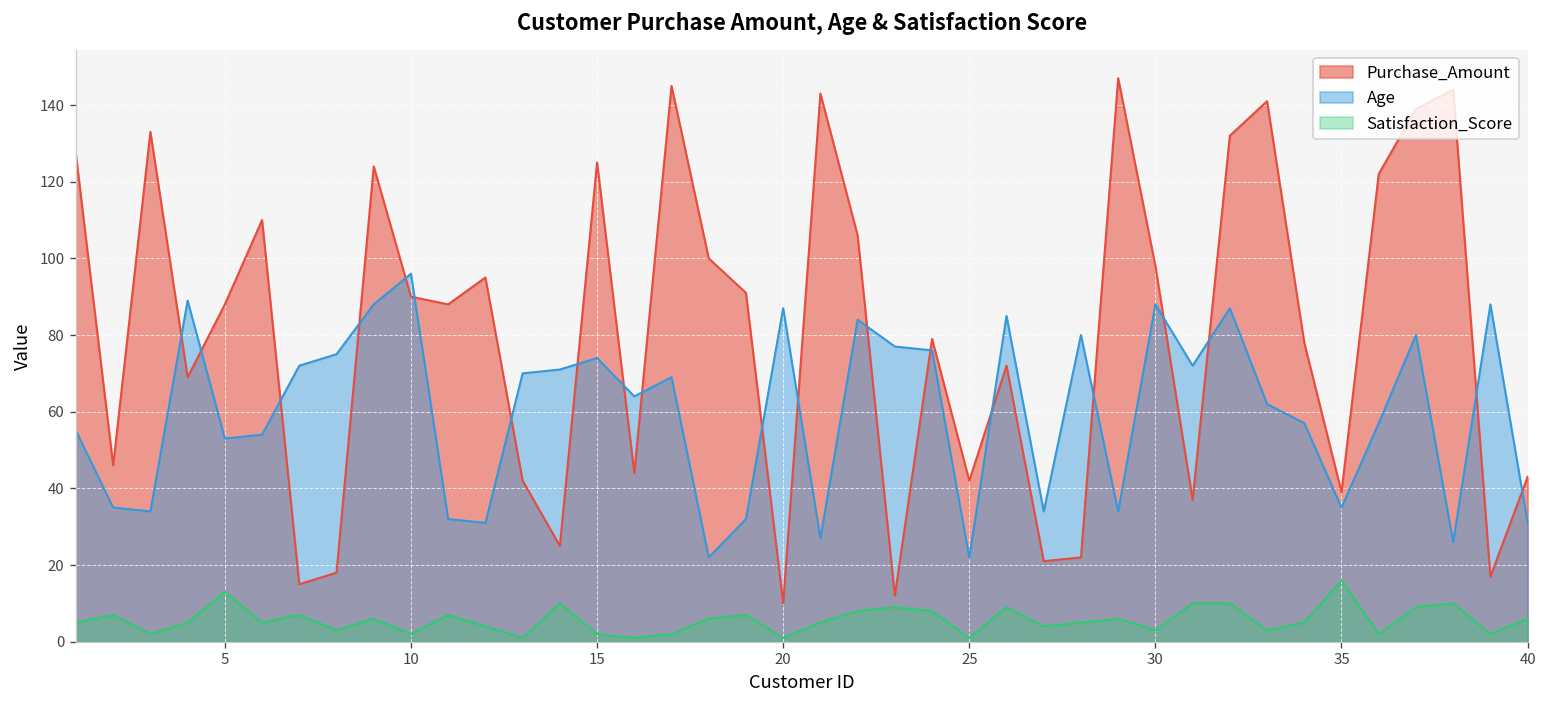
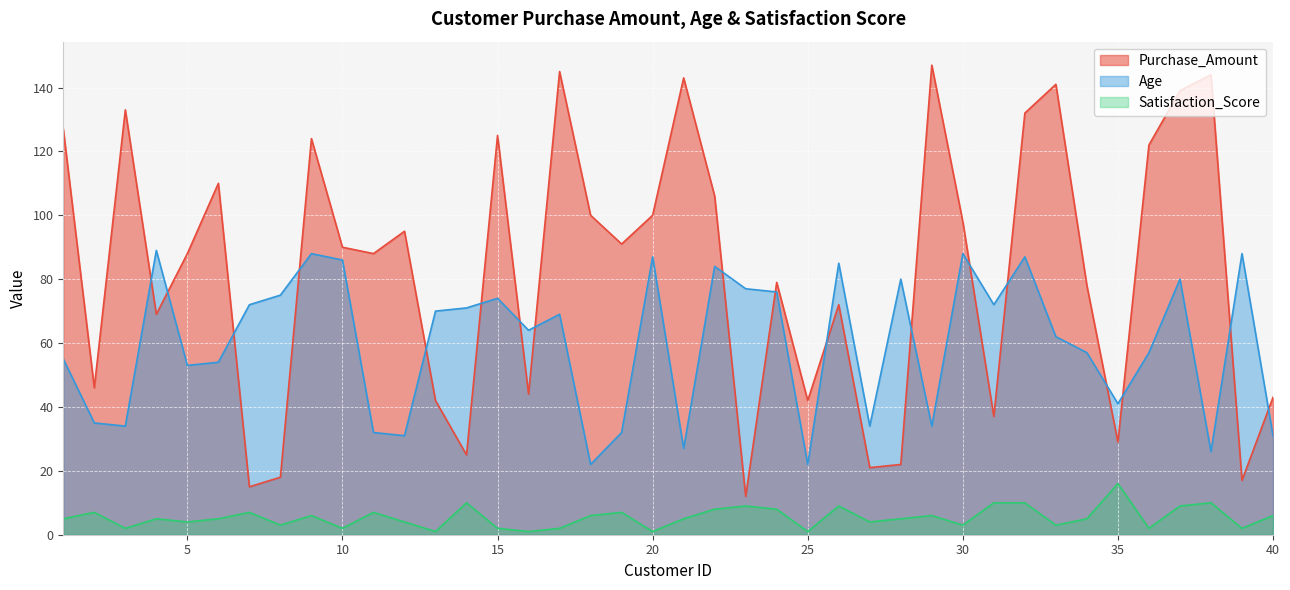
Satisfaction_Score, 5: 13 -> 4
Age, 10: 96 -> 86
Purchase_Amount, 20: 10 -> 100
Purchase_Amount, 35: 39 -> 29
Age, 35: 35 -> 41
